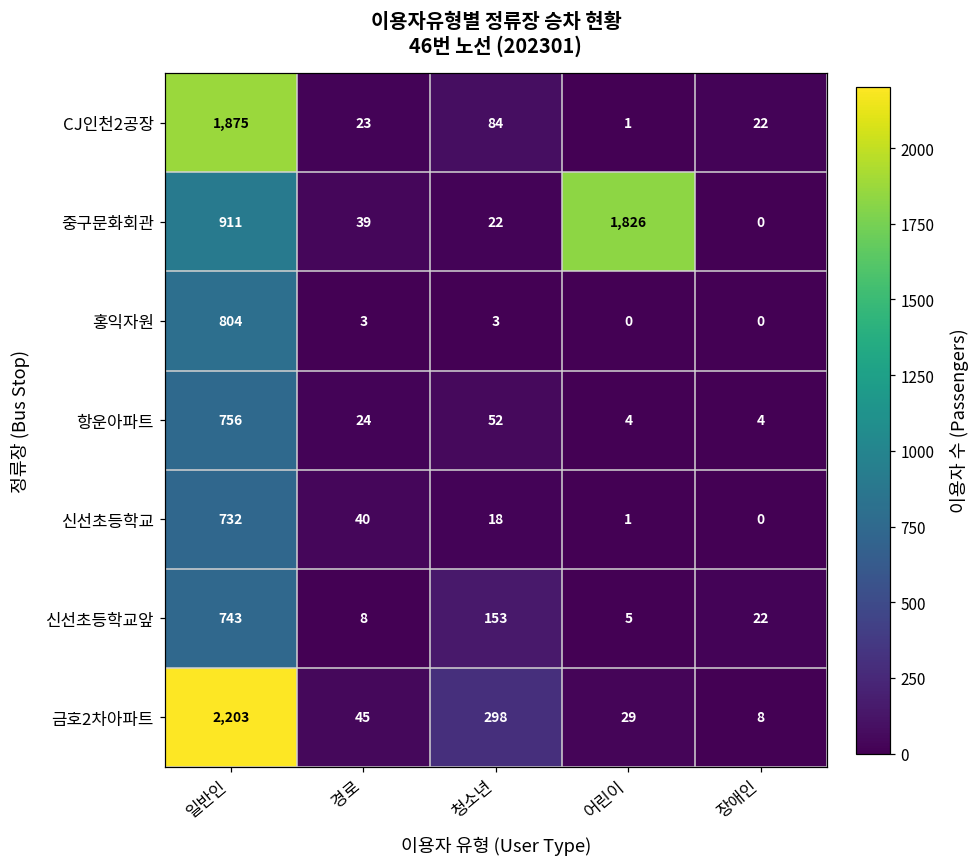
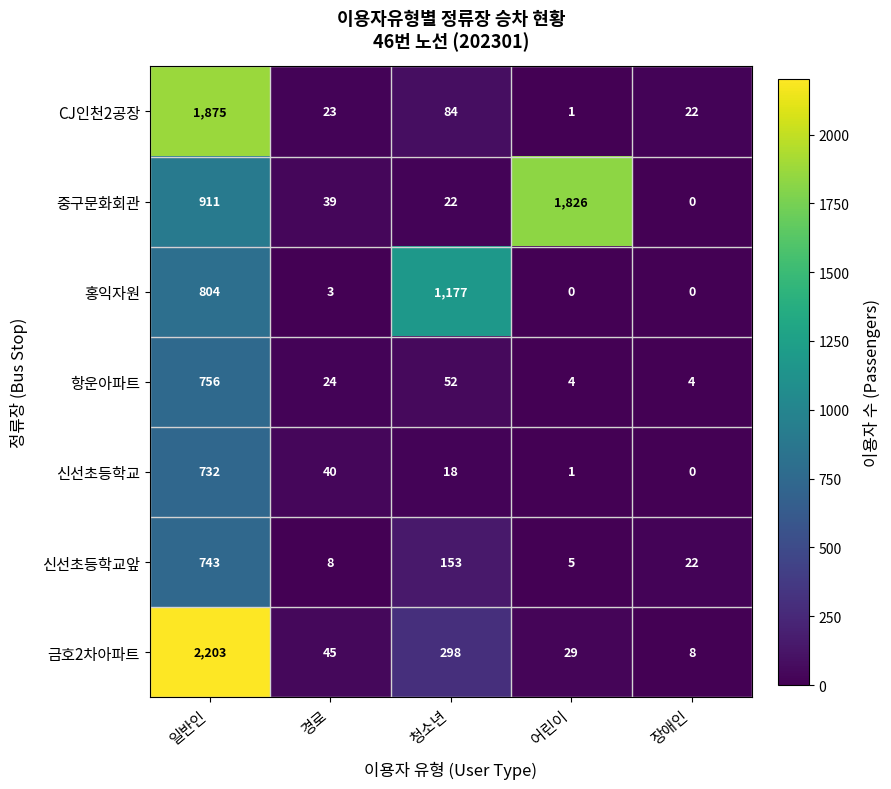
홍익자원, 청소년: 3 -> 1,177
